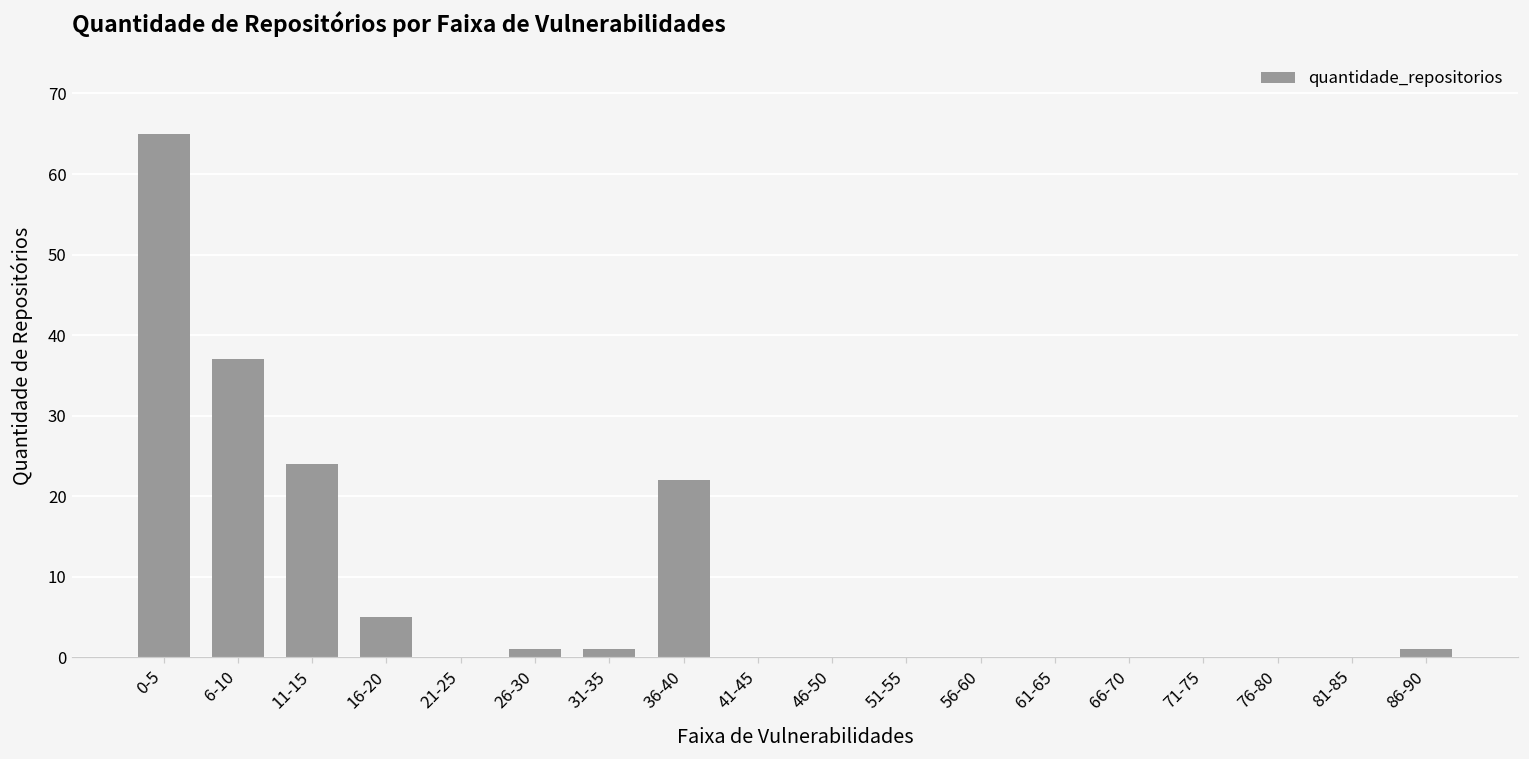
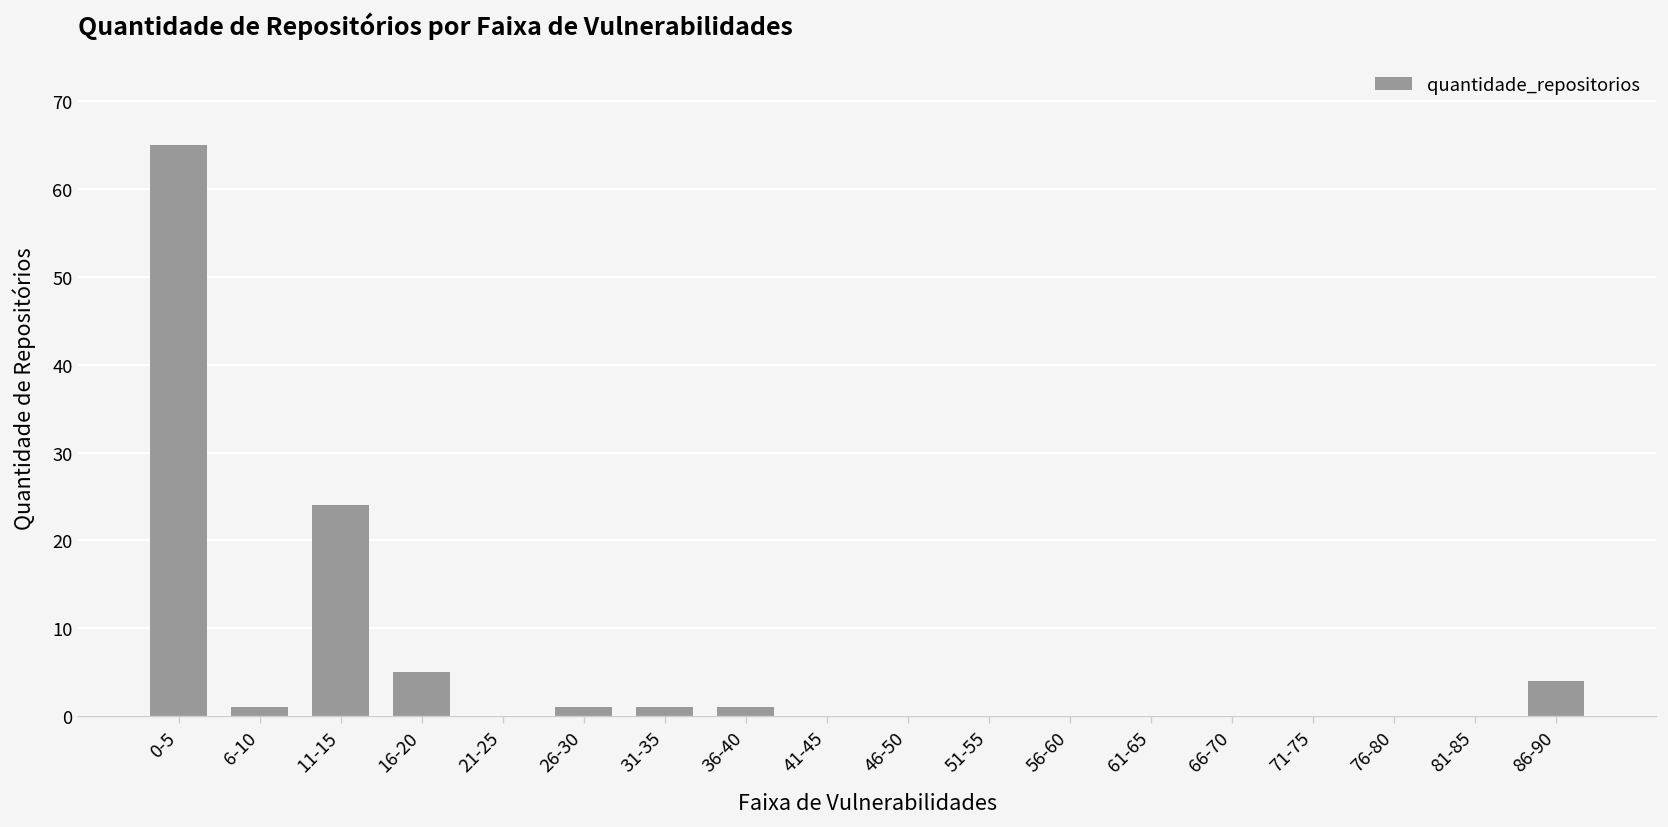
6-10: 37 -> 1
36-40: 22 -> 1
86-90: 1 -> 4
